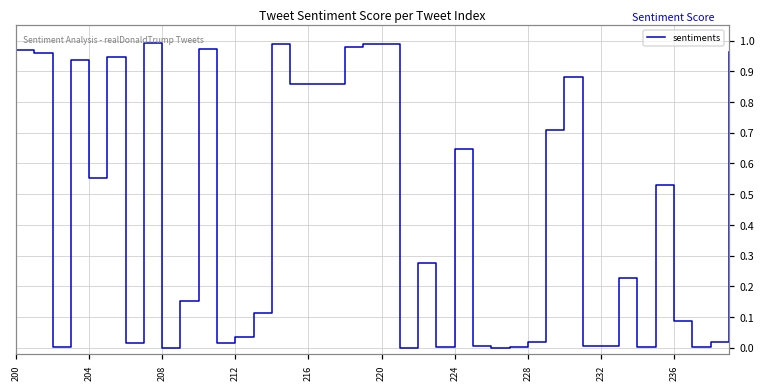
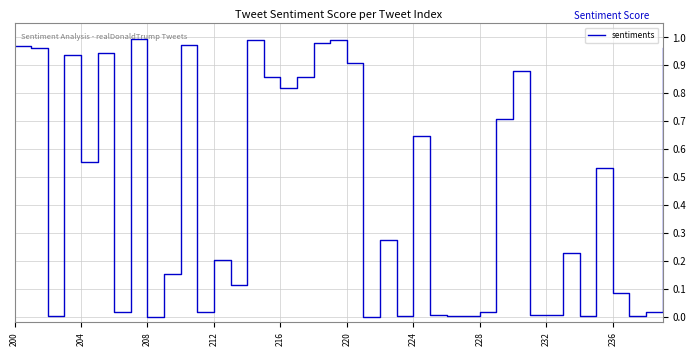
212: 0.03 -> 0.20
216: 0.86 -> 0.82
220: 0.99 -> 0.91
